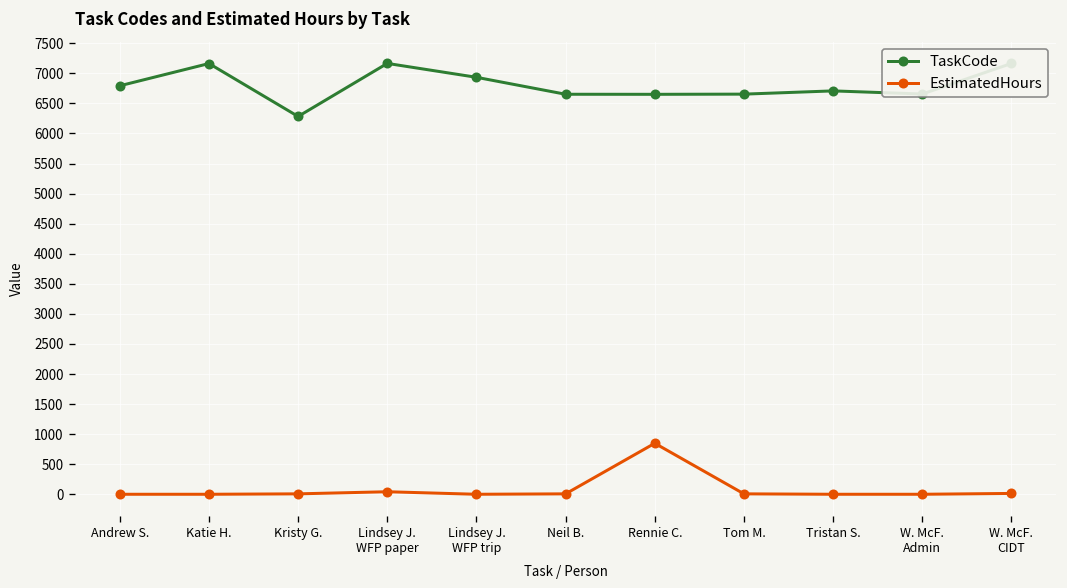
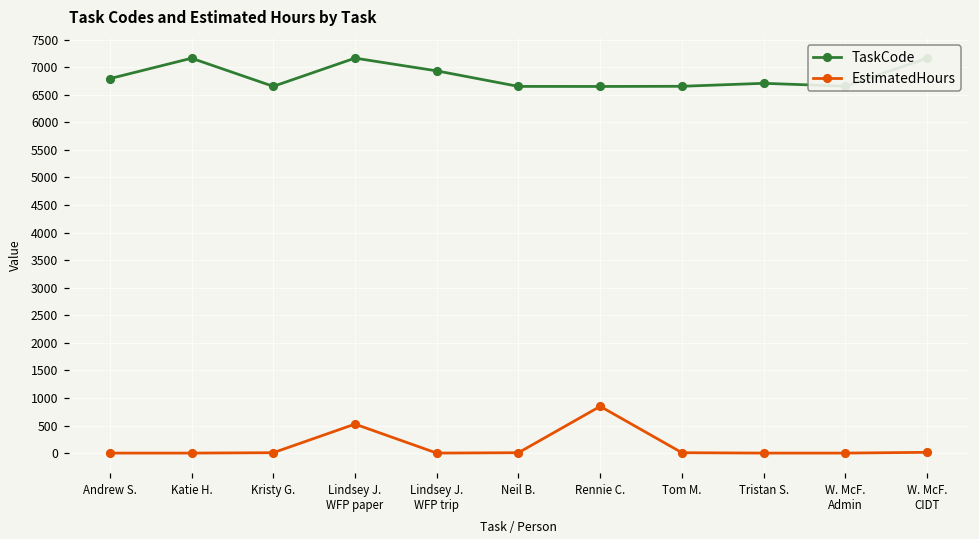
TaskCode, Kristy G.: 6300 -> 6700
EstimatedHours, Lindsey J. WFP paper: 0 -> 500
